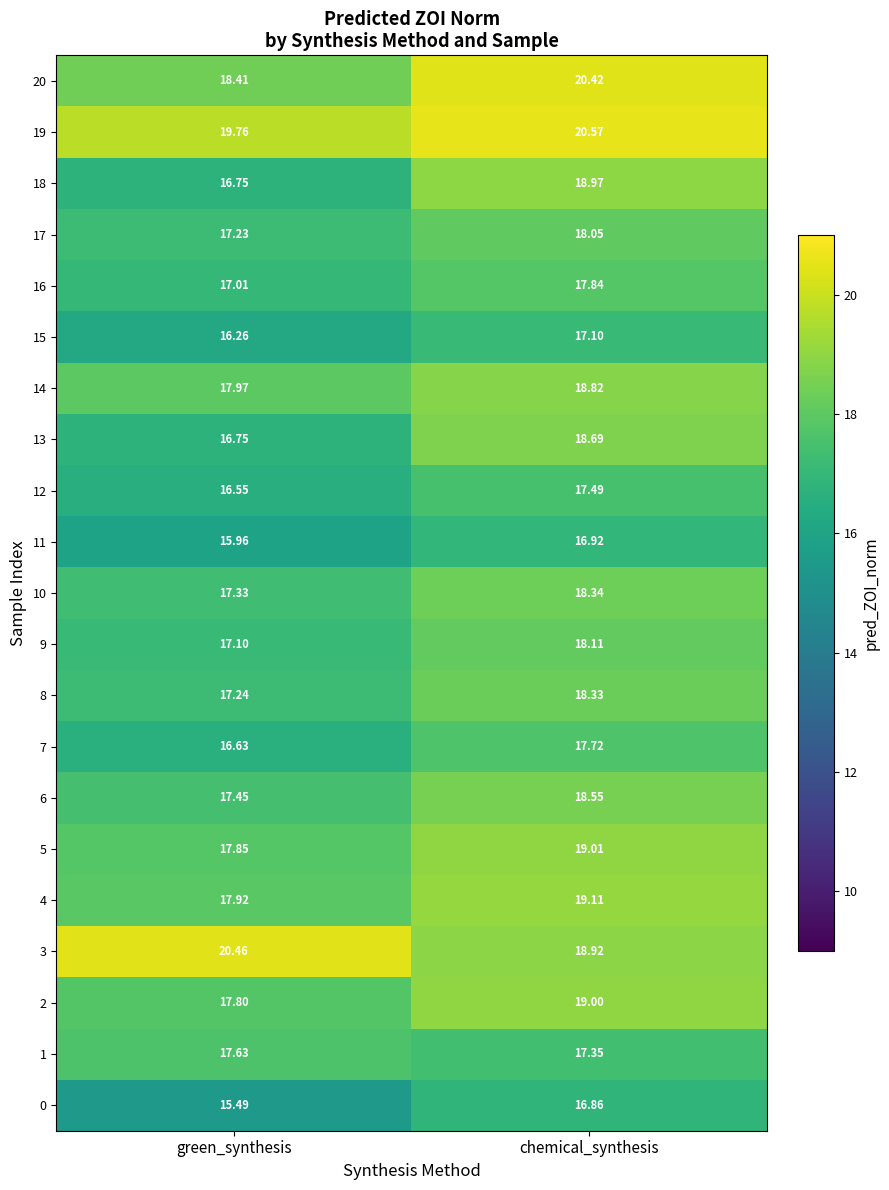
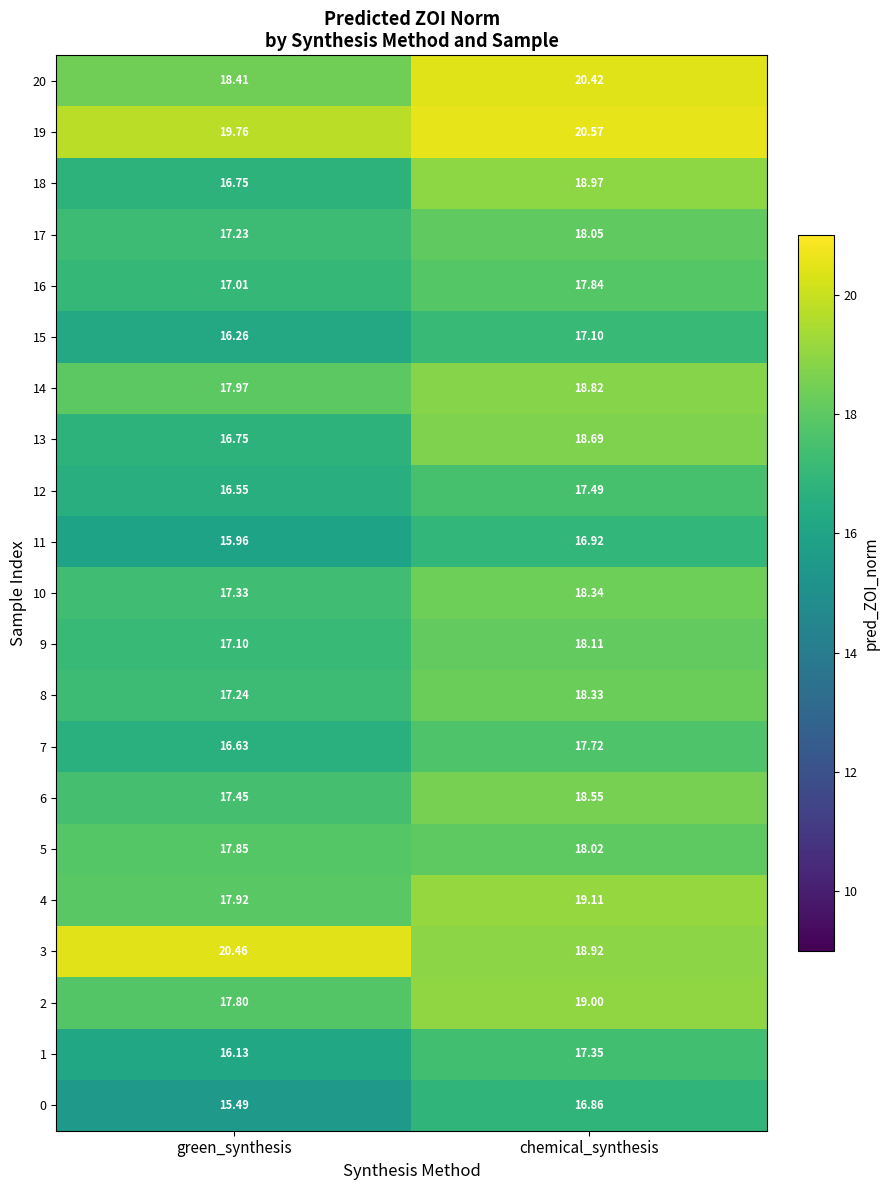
5, chemical_synthesis: 19.01 -> 18.02
1, green_synthesis: 17.63 -> 16.13
